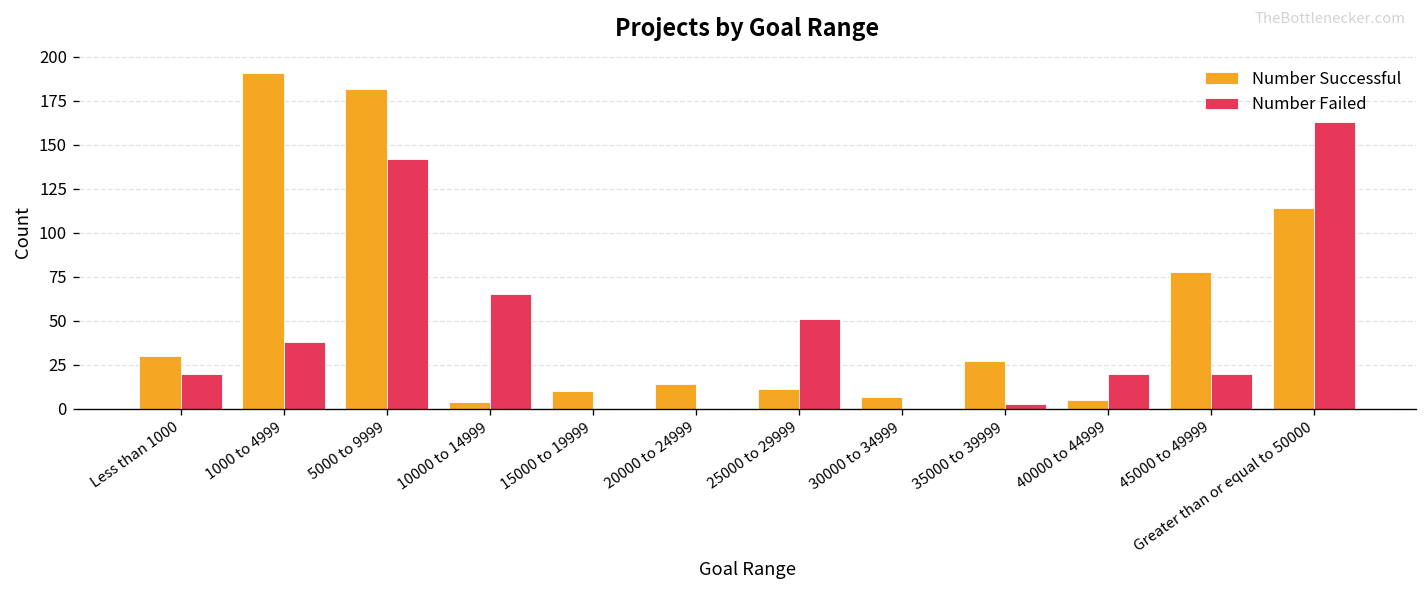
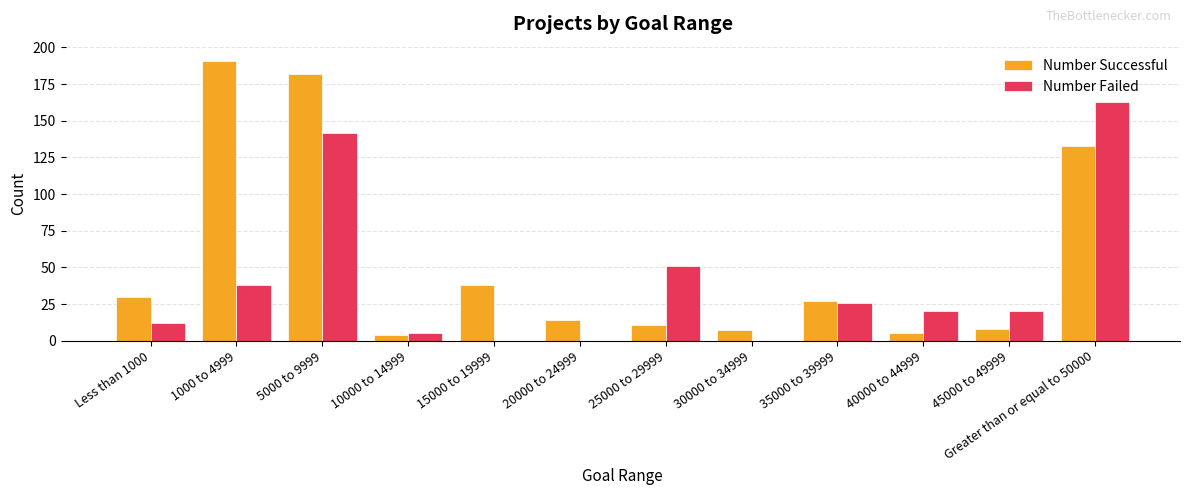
Number Failed, Less than 1000: 20 -> 12
Number Failed, 10000 to 14999: 65 -> 5
Number Successful, 15000 to 19999: 10 -> 38
Number Failed, 35000 to 39999: 3 -> 26
Number Successful, 45000 to 49999: 78 -> 8
Number Successful, Greater than or equal to 50000: 114 -> 133
